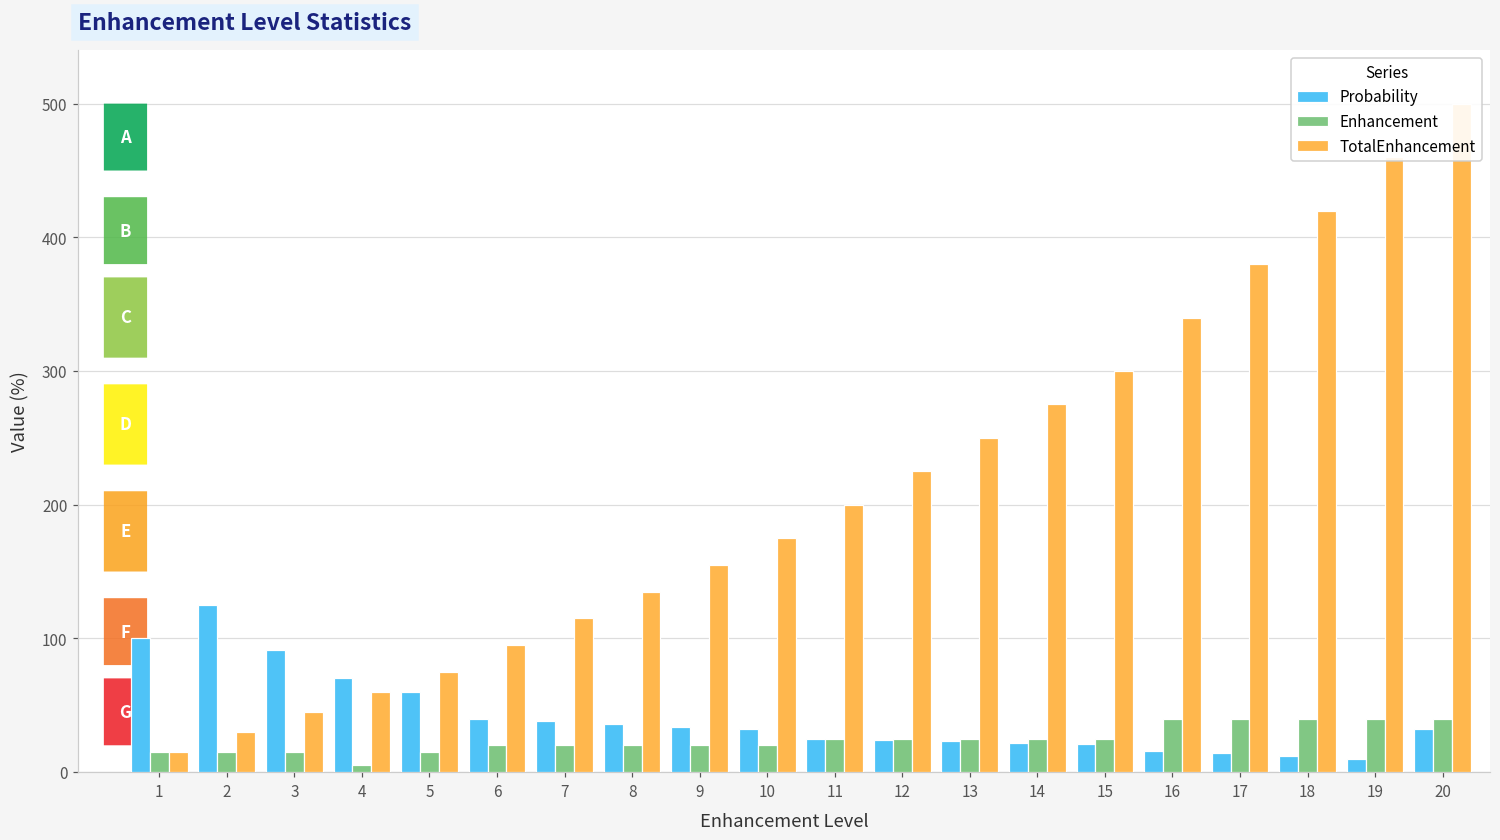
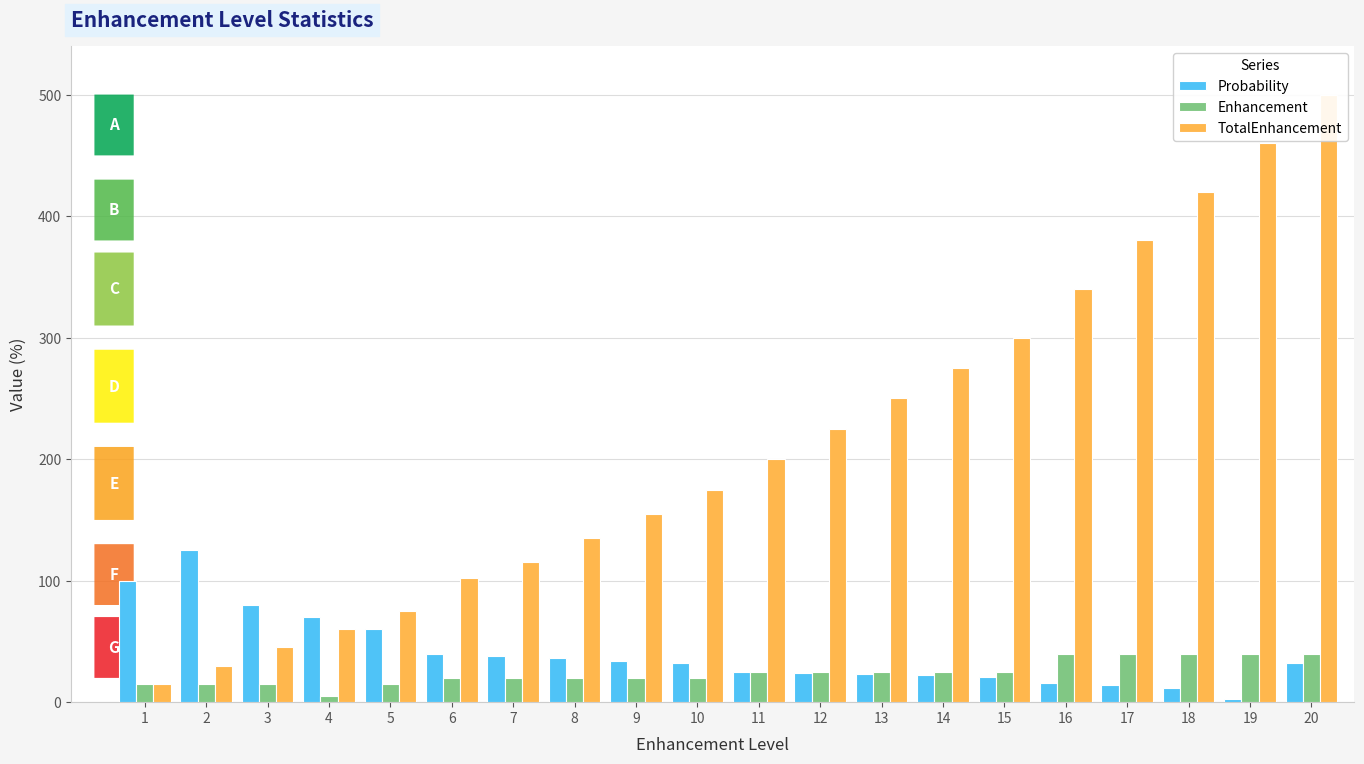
Probability, 3: 91 -> 80
TotalEnhancement, 6: 95 -> 102
Probability, 19: 10 -> 3
